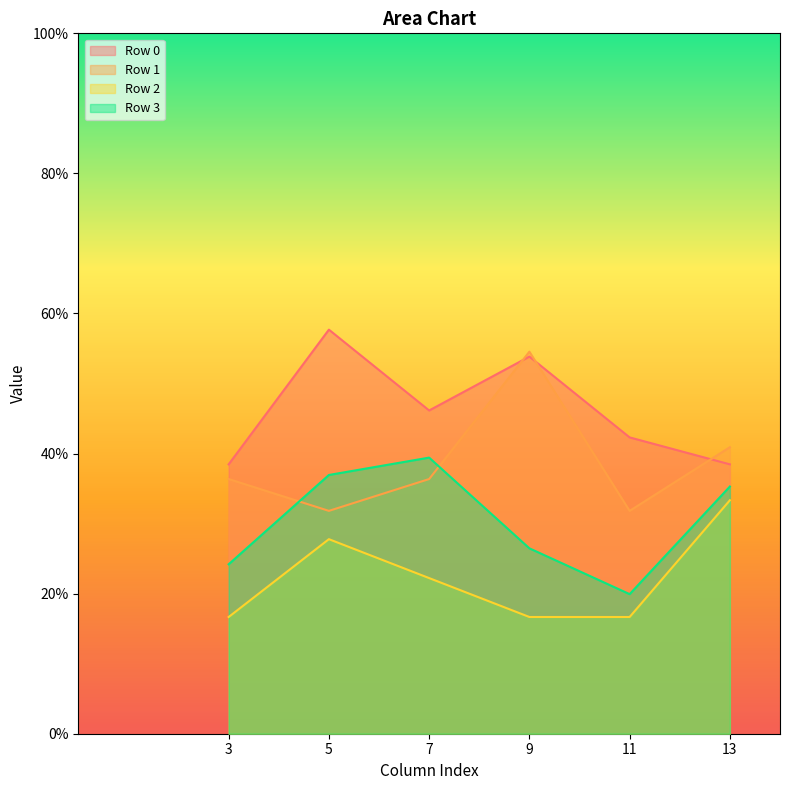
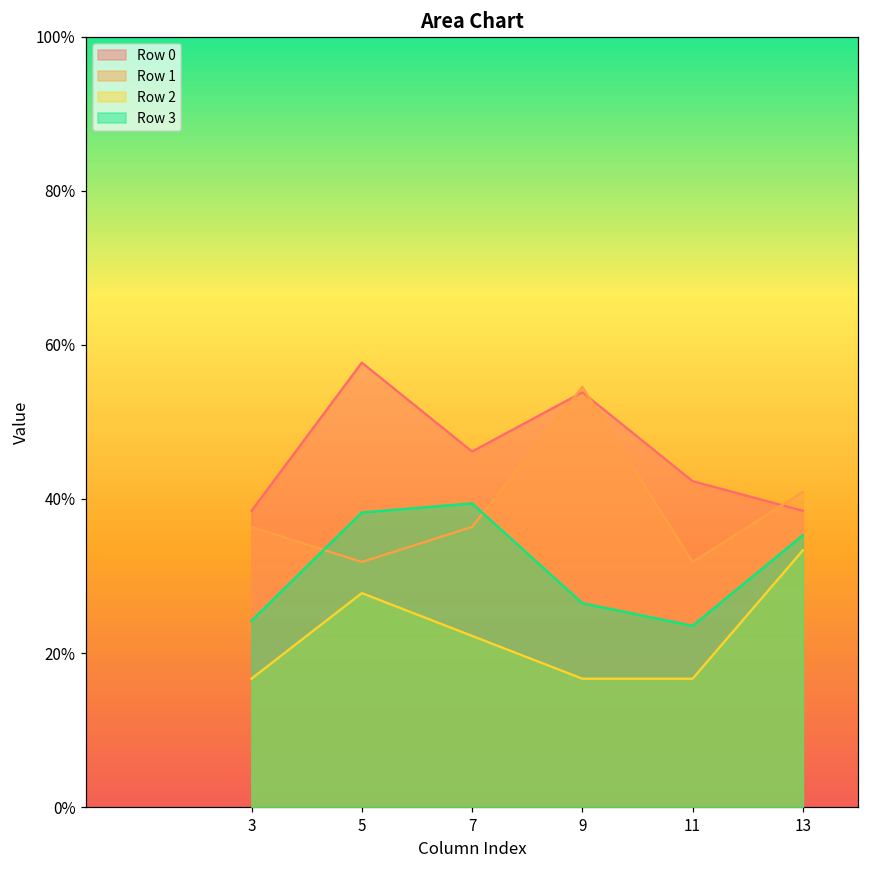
Row 3, 5: 37% -> 38%
Row 3, 11: 20% -> 24%
